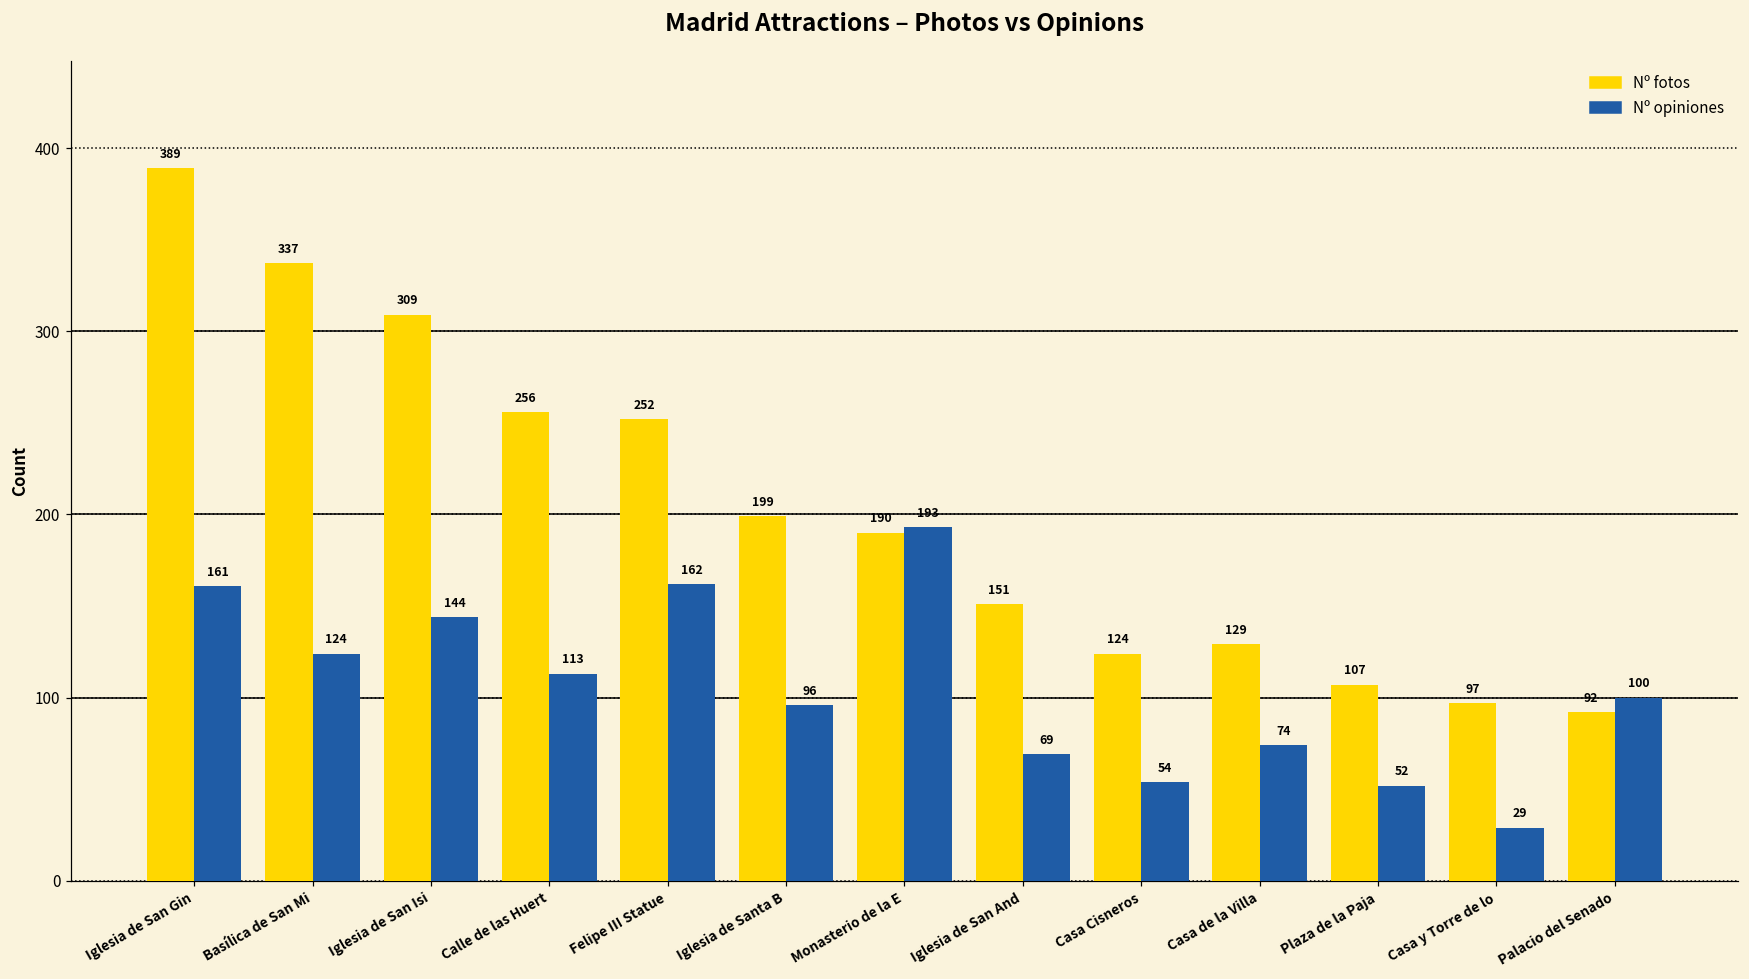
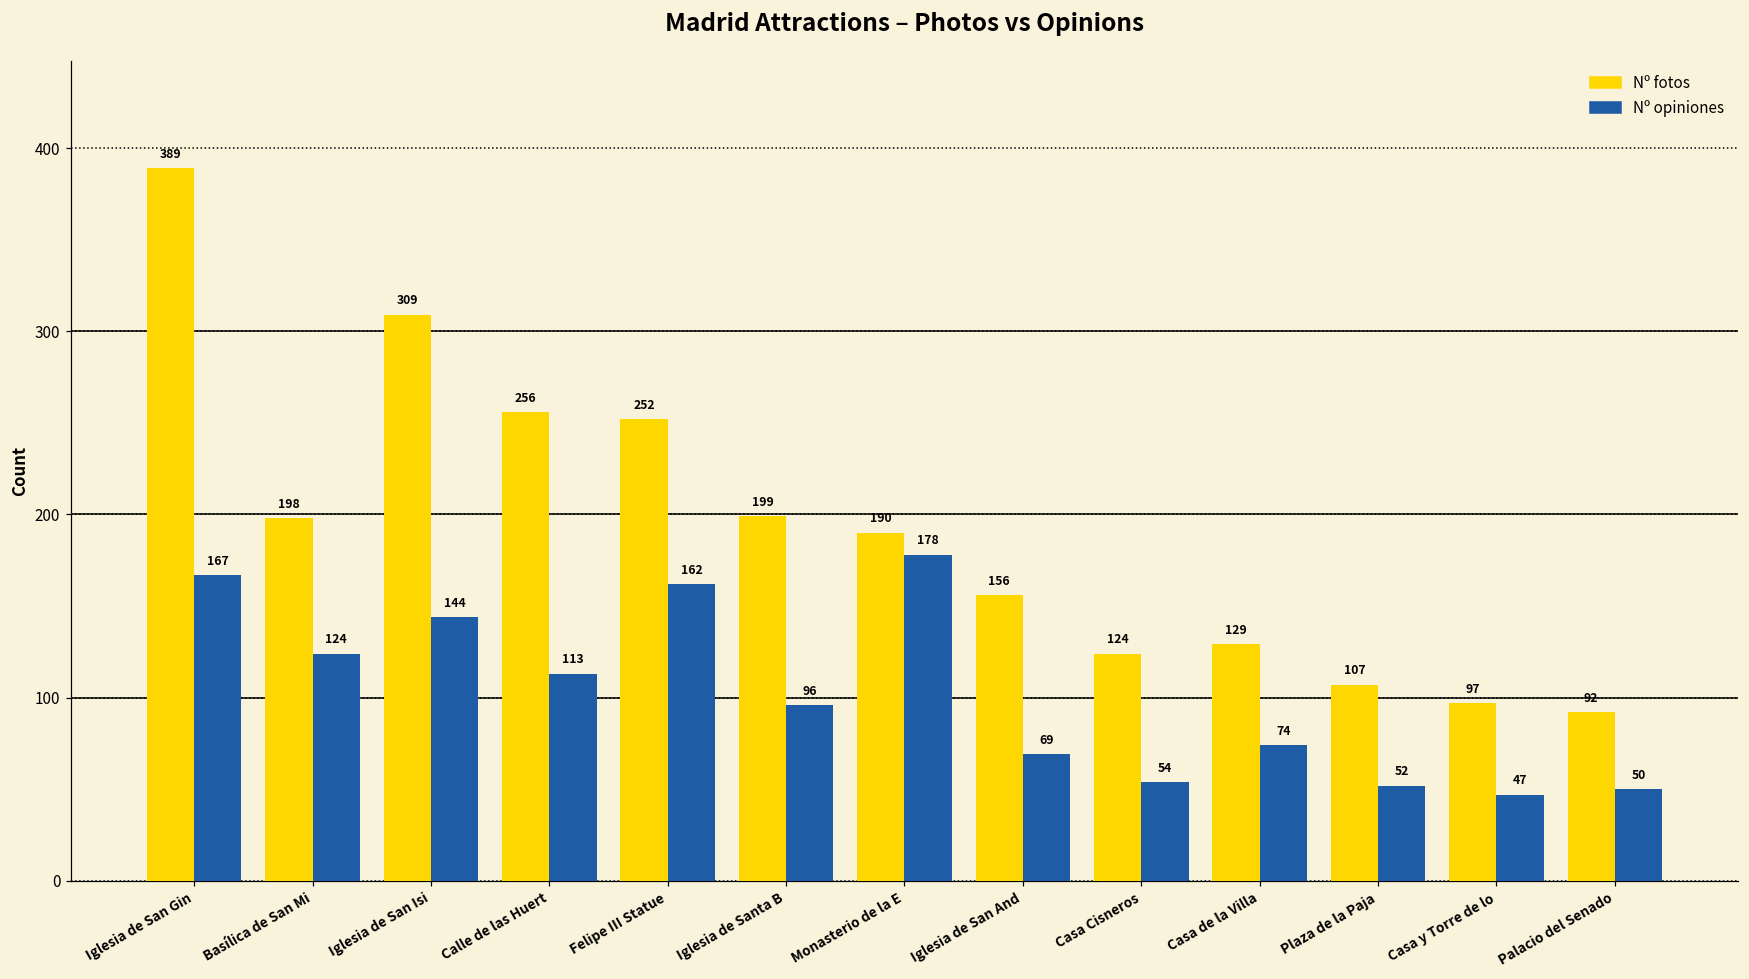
Nº opiniones, Iglesia de San Gin: 161 -> 167
Nº fotos, Basílica de San Mi: 337 -> 198
Nº opiniones, Monasterio de la E: 193 -> 178
Nº fotos, Iglesia de San And: 151 -> 156
Nº opiniones, Casa y Torre de lo: 29 -> 47
Nº opiniones, Palacio del Senado: 100 -> 50
